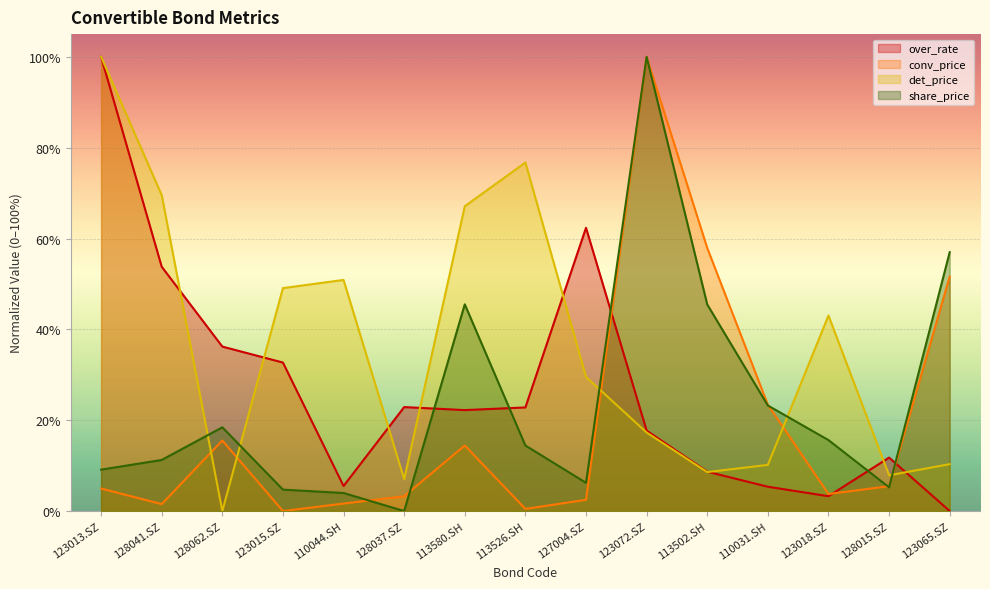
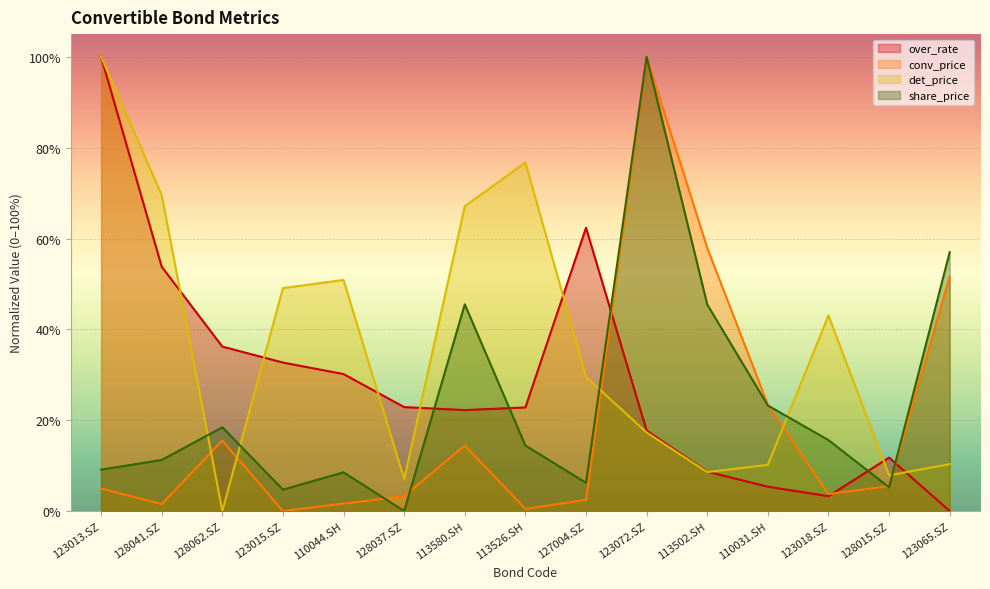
over_rate, 110044.SH: 6% -> 30%
share_price, 110044.SH: 4% -> 9%
